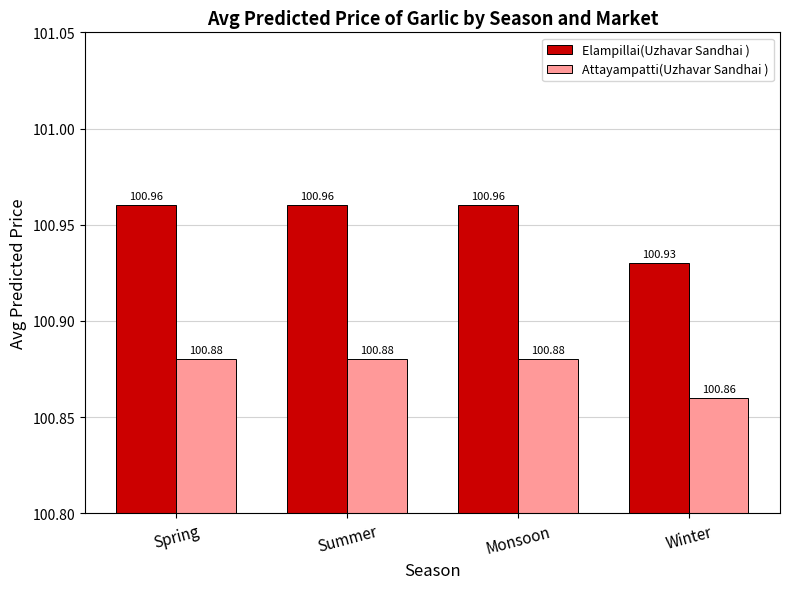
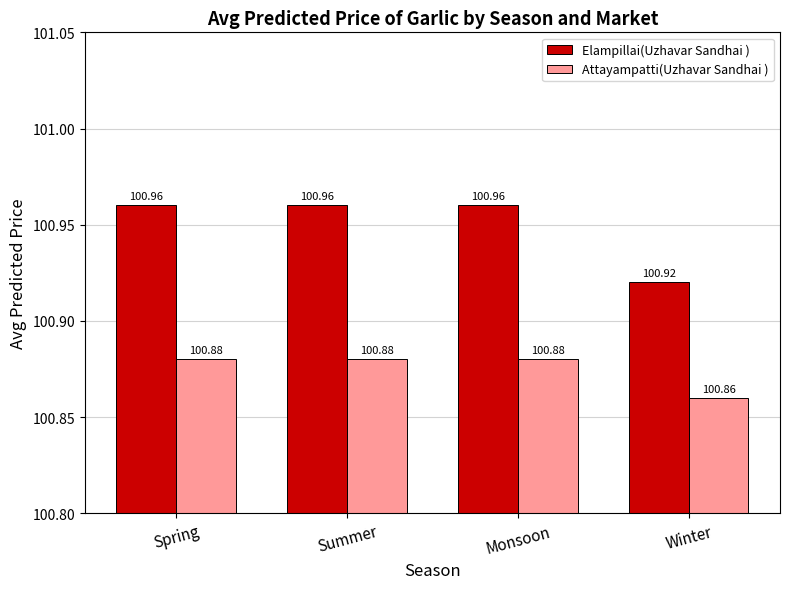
Elampillai(Uzhavar Sandhai ), Winter: 100.93 -> 100.92
